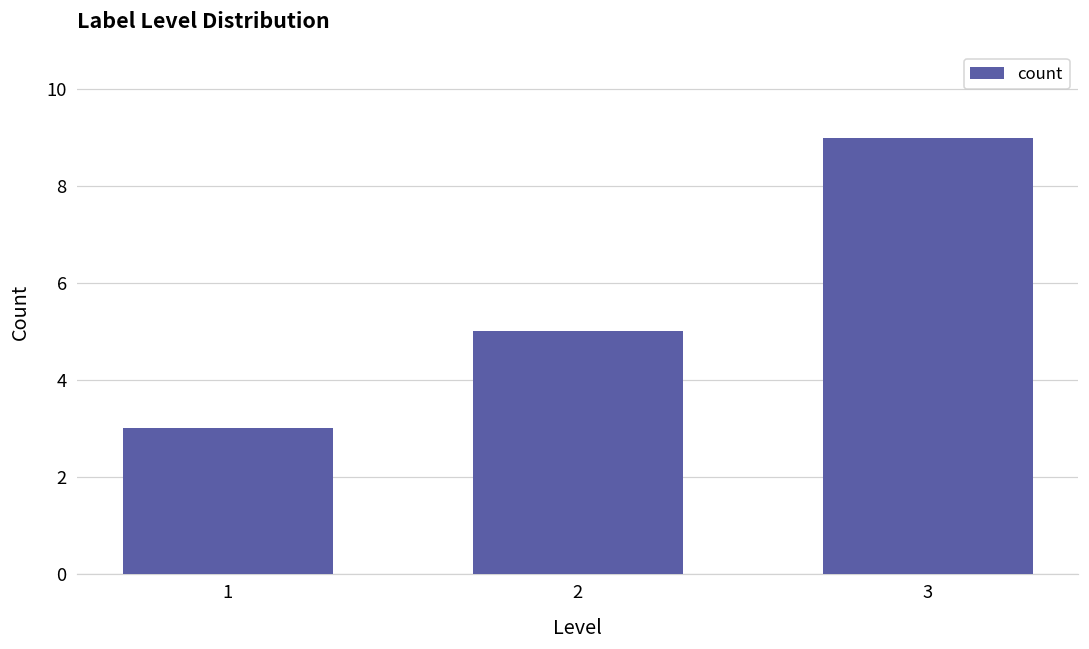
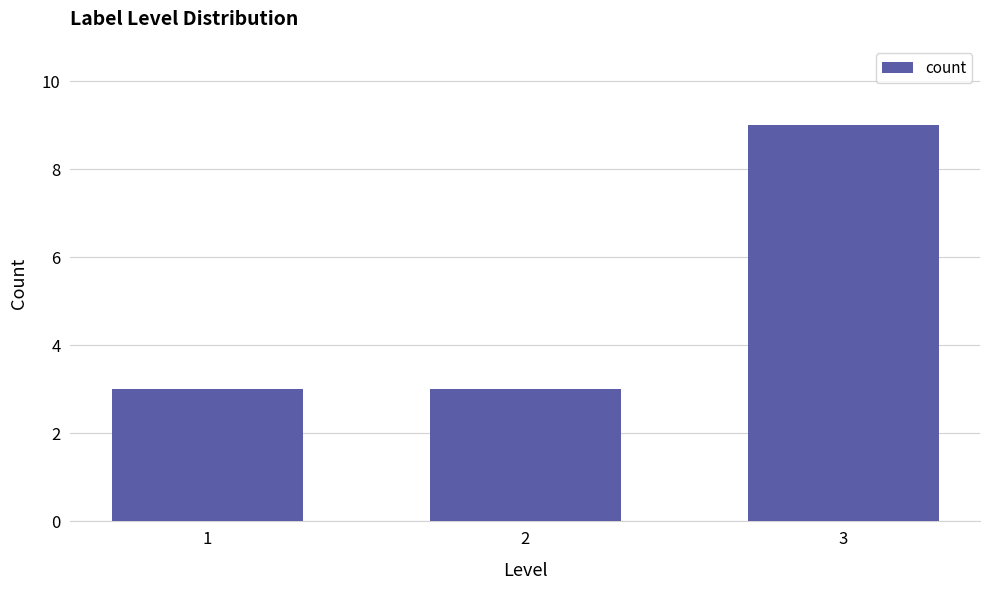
2: 5 -> 3
